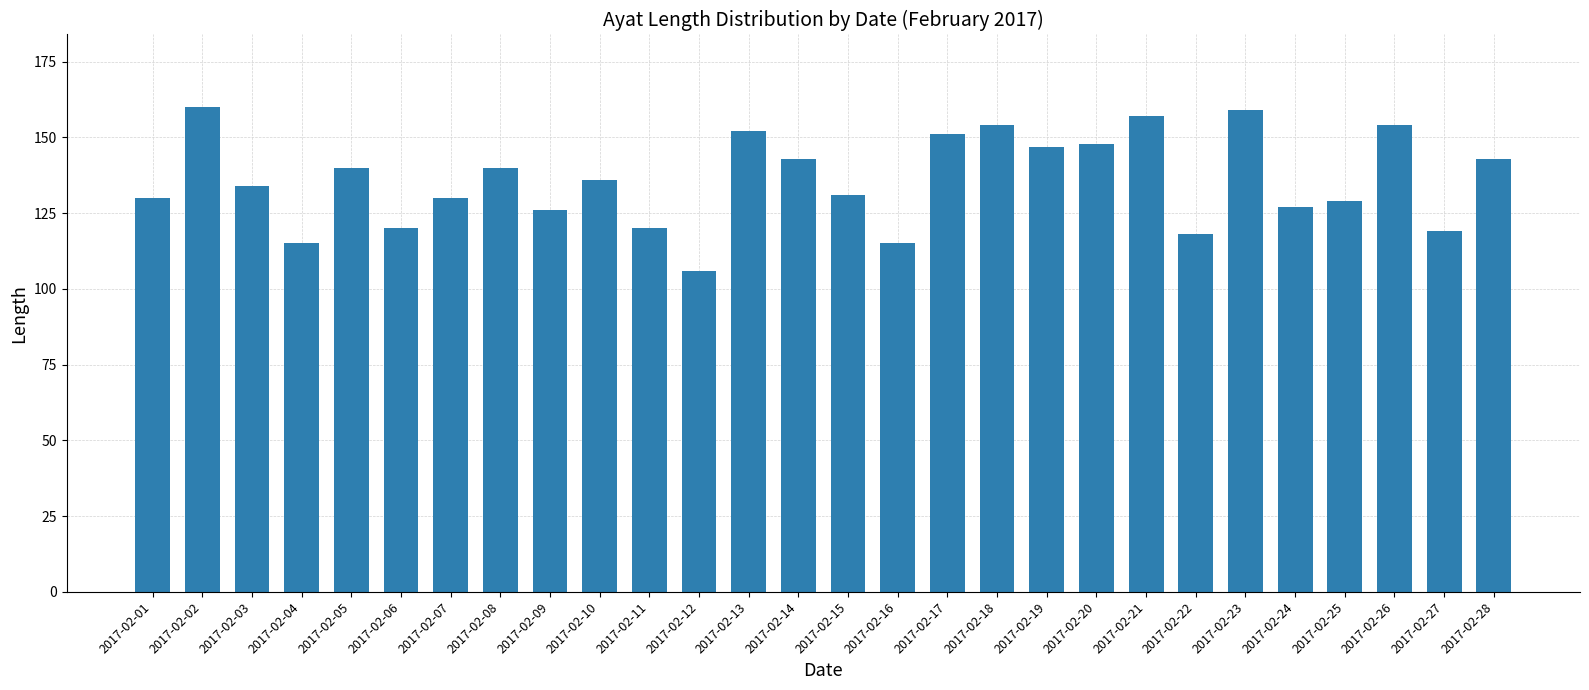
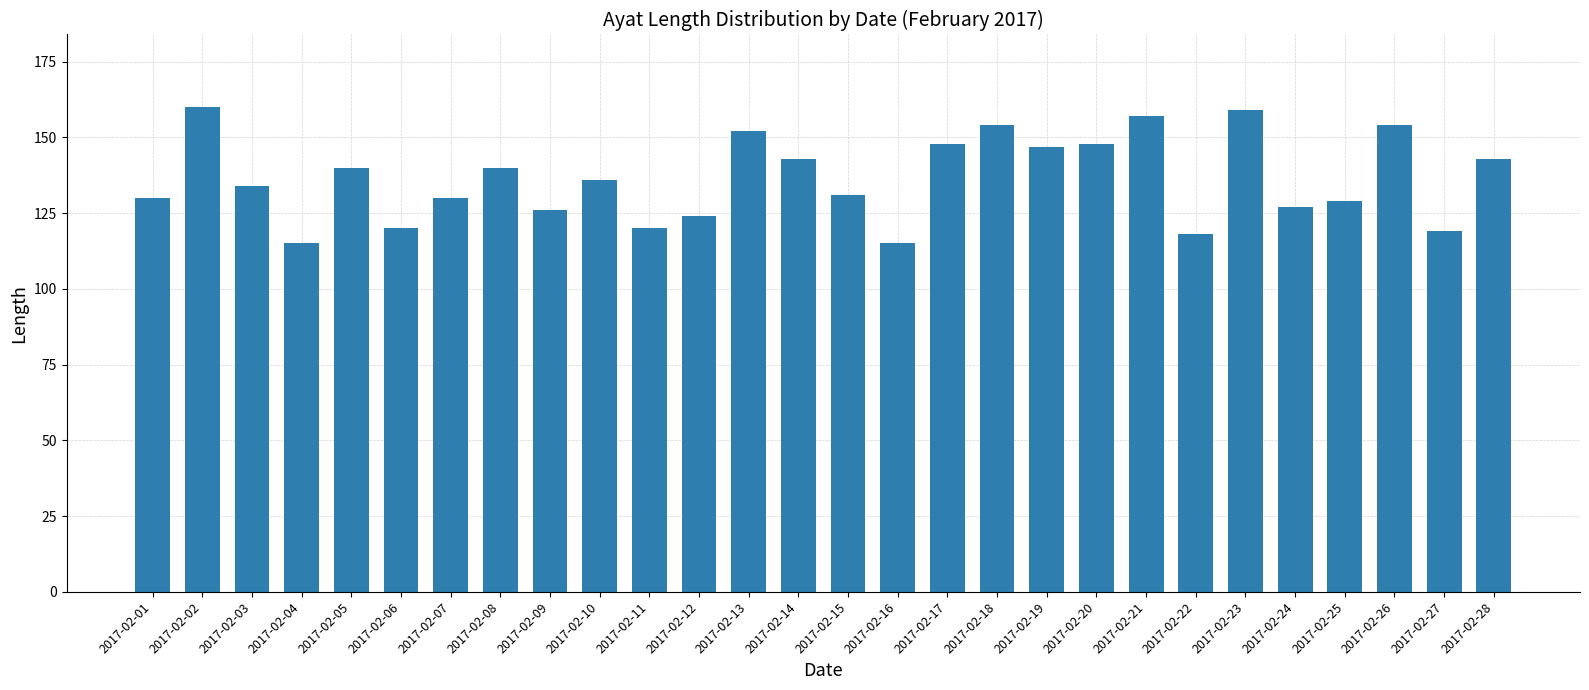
2017-02-12: 106 -> 124
2017-02-17: 151 -> 148
